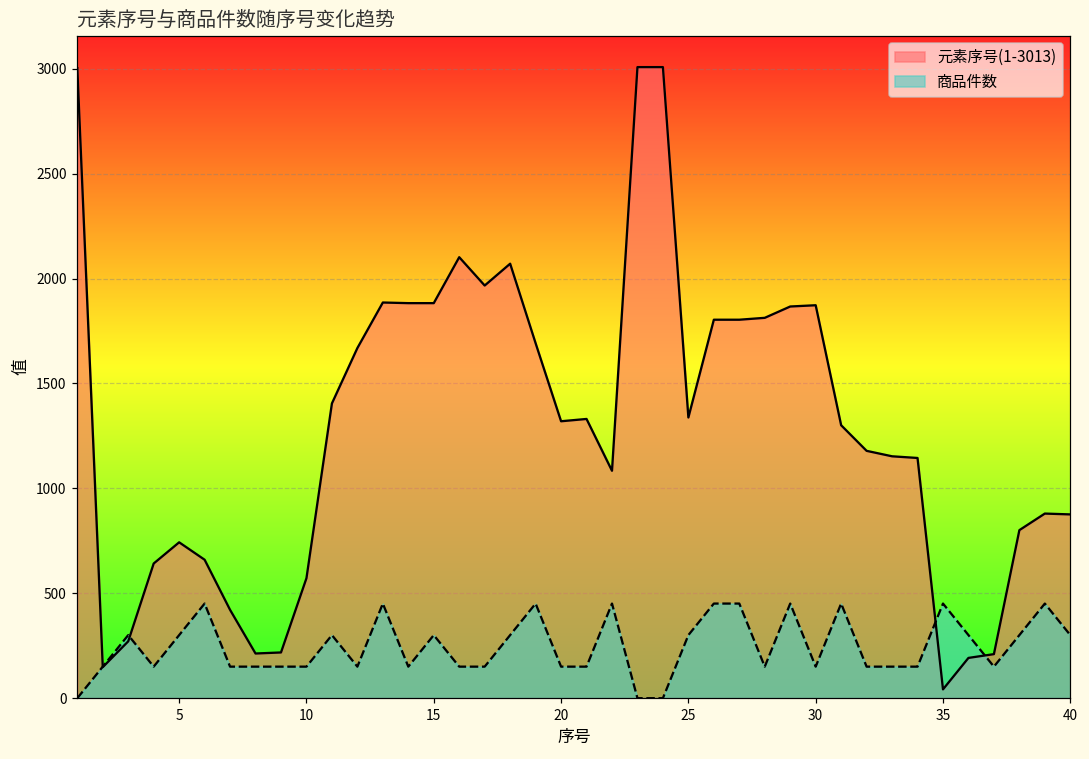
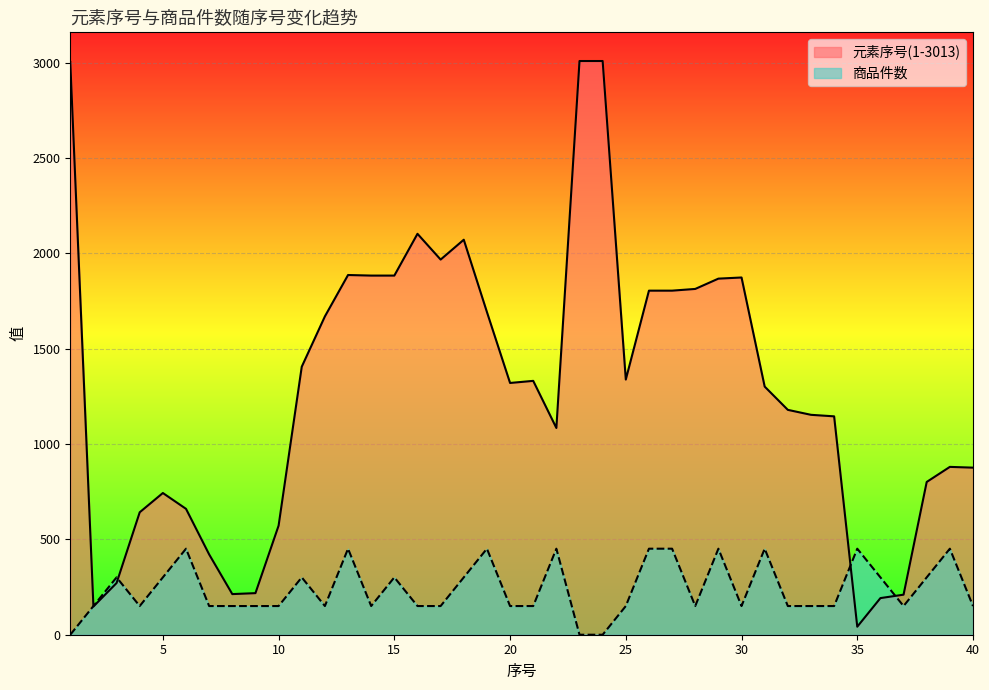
商品件数, 25: 300 -> 150
商品件数, 40: 300 -> 150
